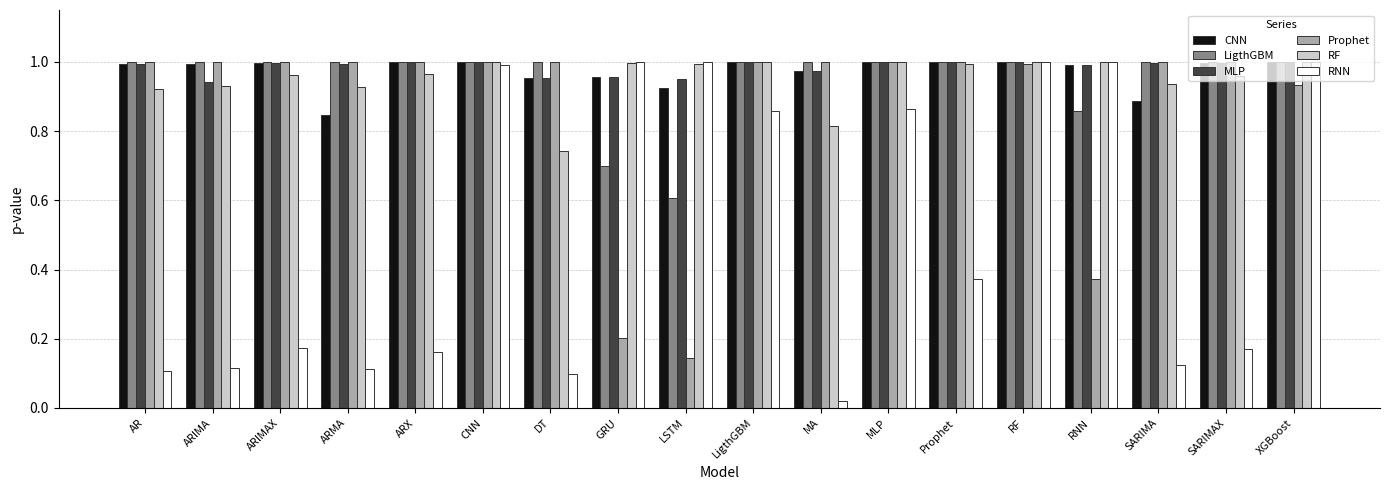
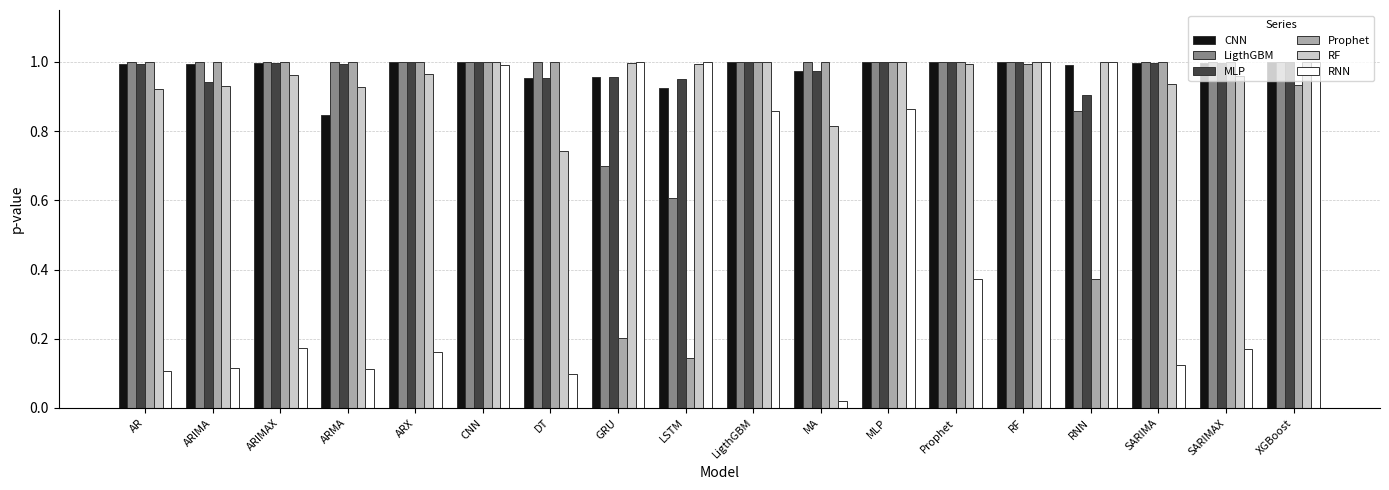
MLP, RNN: 0.99 -> 0.90
CNN, SARIMA: 0.89 -> 1.00
